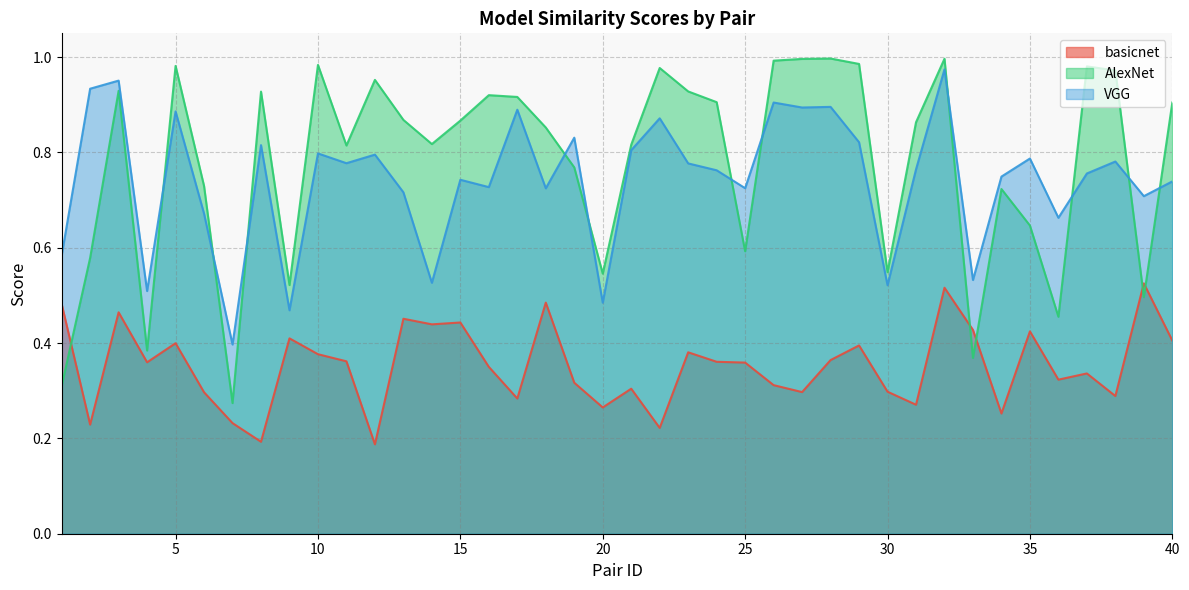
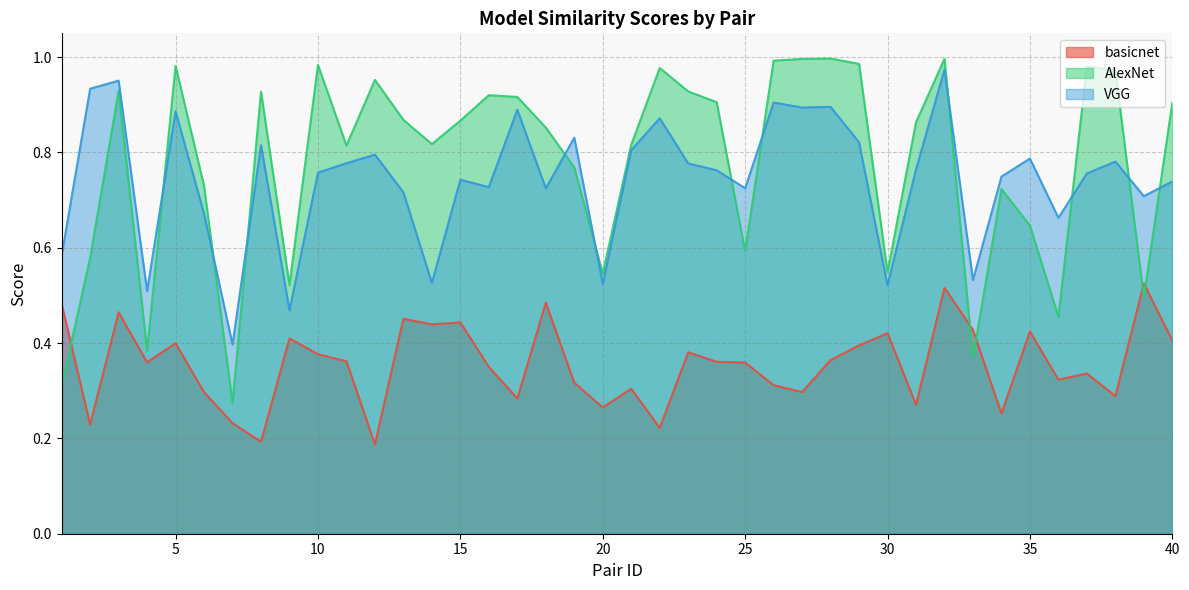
VGG, 10: 0.80 -> 0.76
VGG, 20: 0.48 -> 0.52
basicnet, 30: 0.30 -> 0.42
